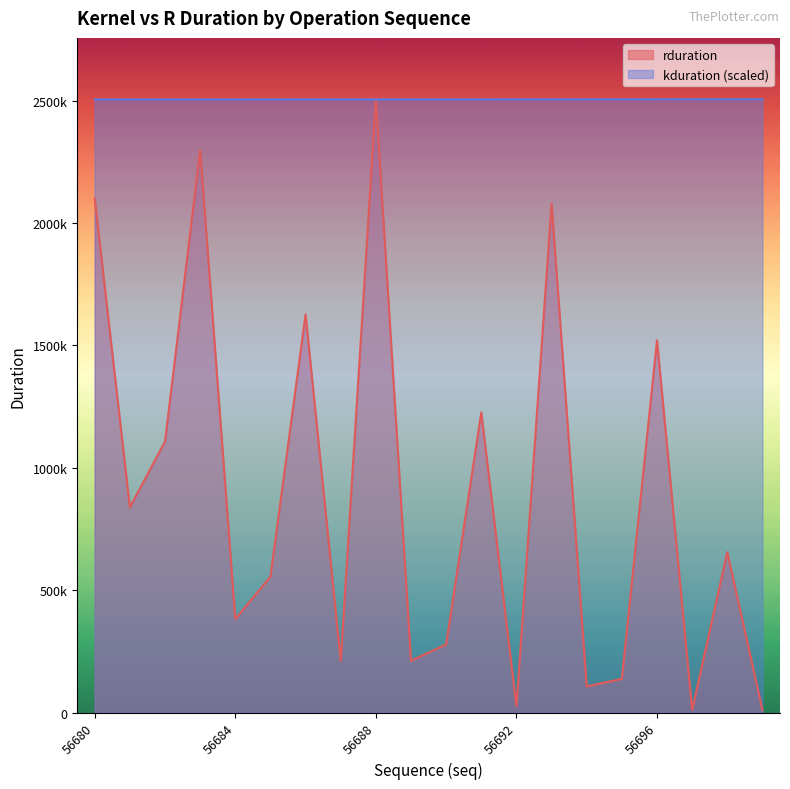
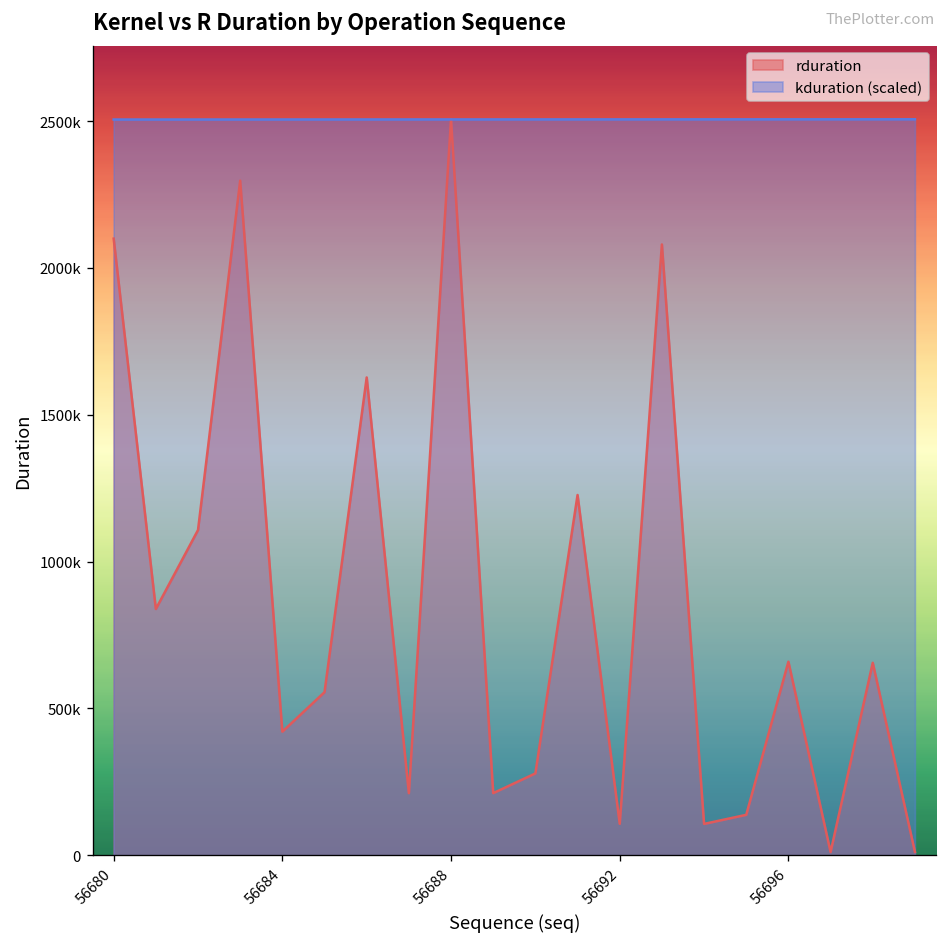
rduration, 56684: 380000 -> 420000
rduration, 56692: 30000 -> 110000
rduration, 56696: 1520000 -> 660000
